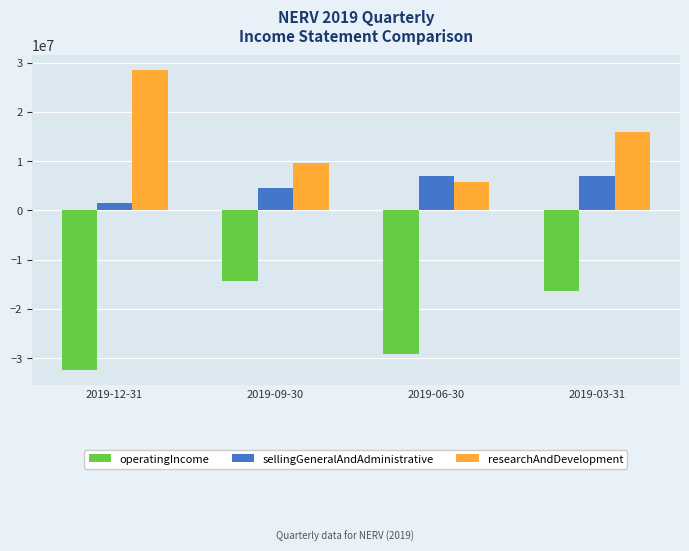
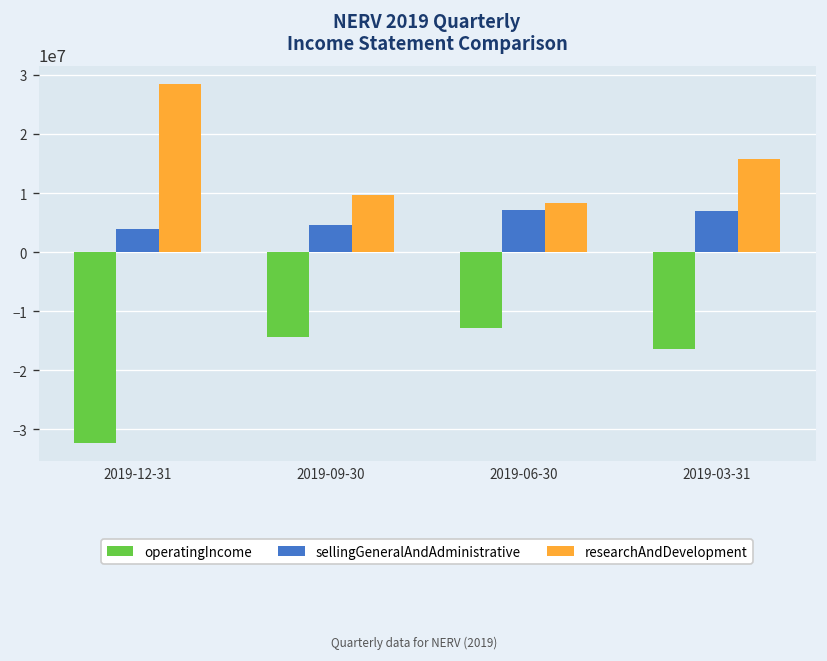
sellingGeneralAndAdministrative, 2019-12-31: 2000000 -> 4000000
operatingIncome, 2019-06-30: -29000000 -> -13000000
researchAndDevelopment, 2019-06-30: 6000000 -> 8000000
